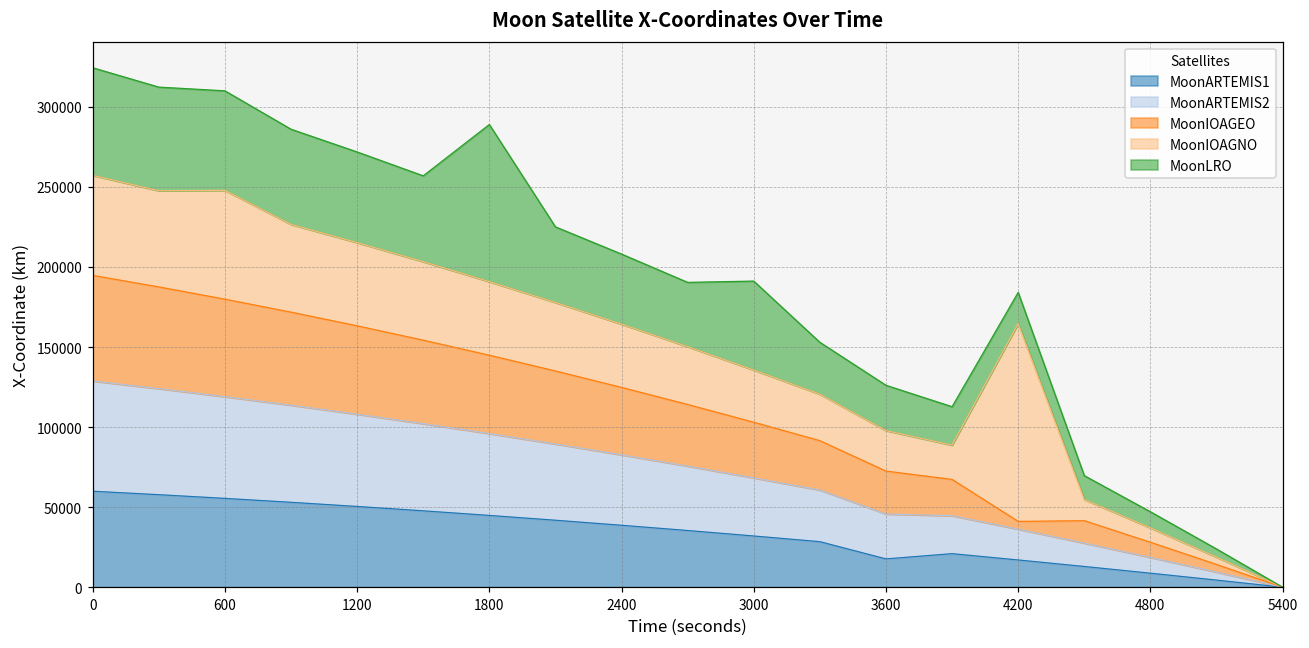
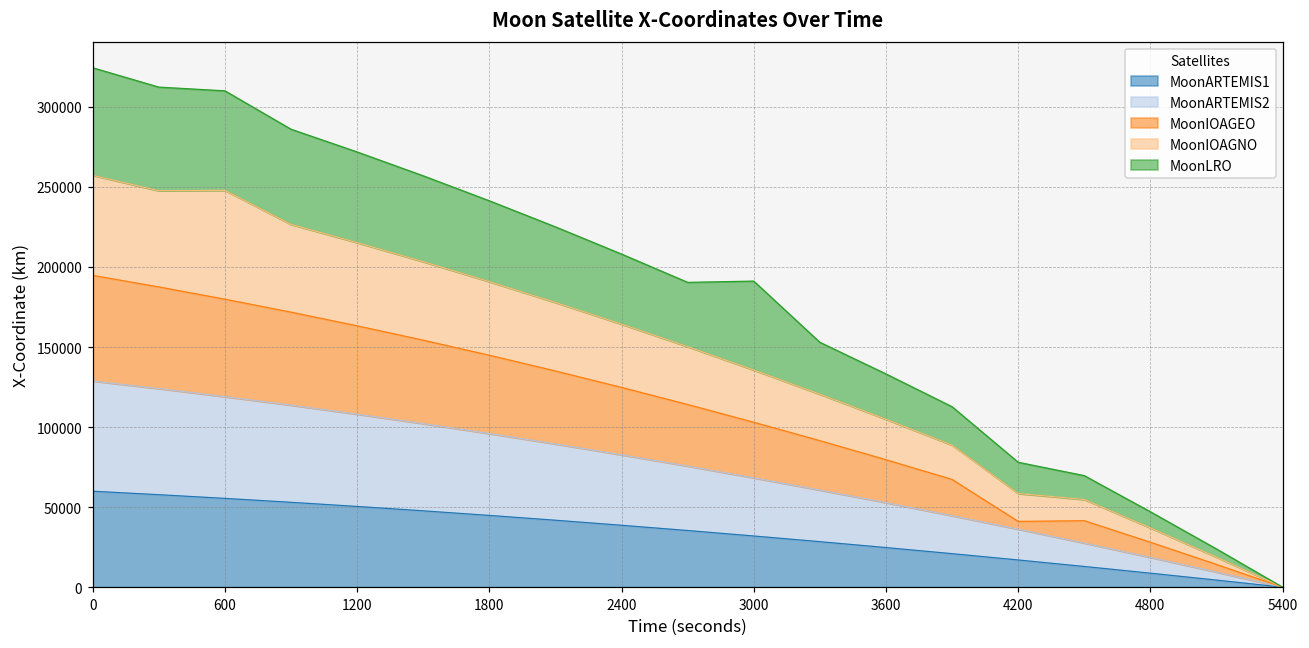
MoonLRO, 1800: 98000 -> 51000
MoonARTEMIS1, 3600: 18000 -> 25000
MoonIOAGNO, 4200: 124000 -> 17000
